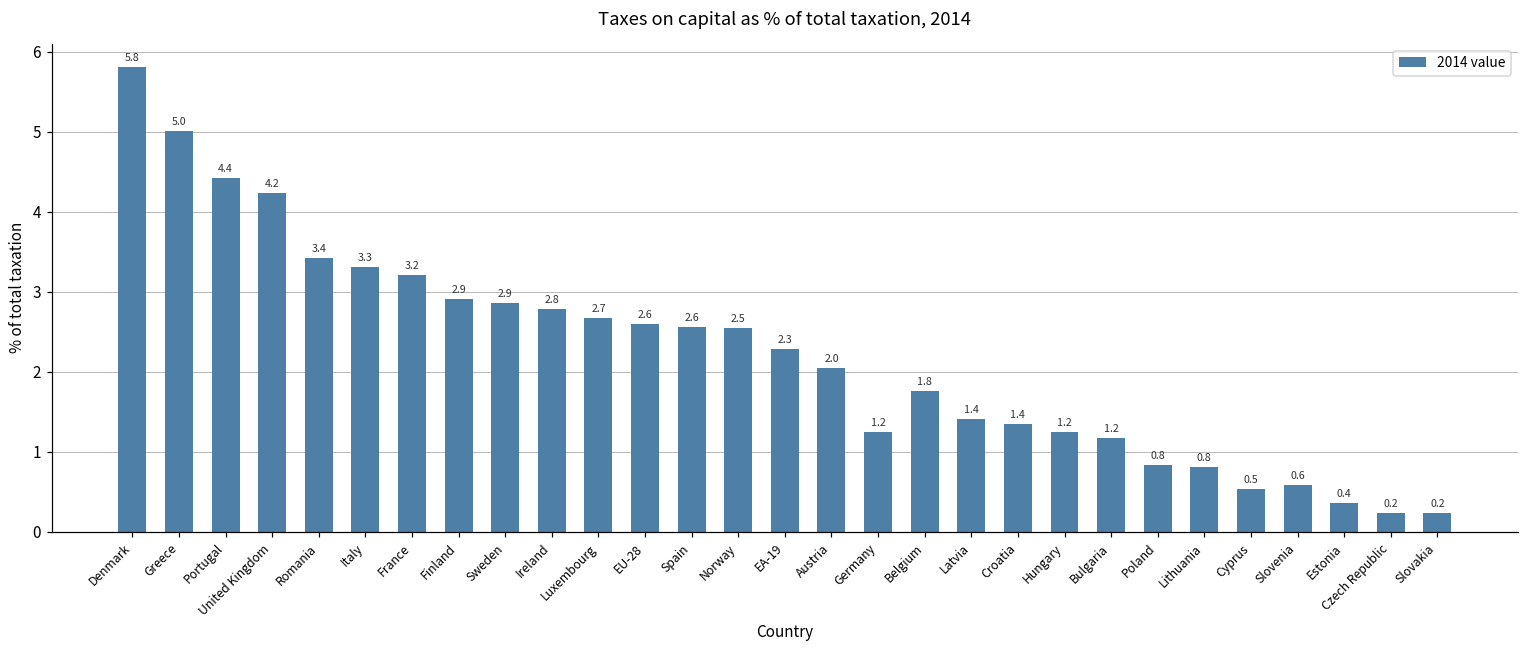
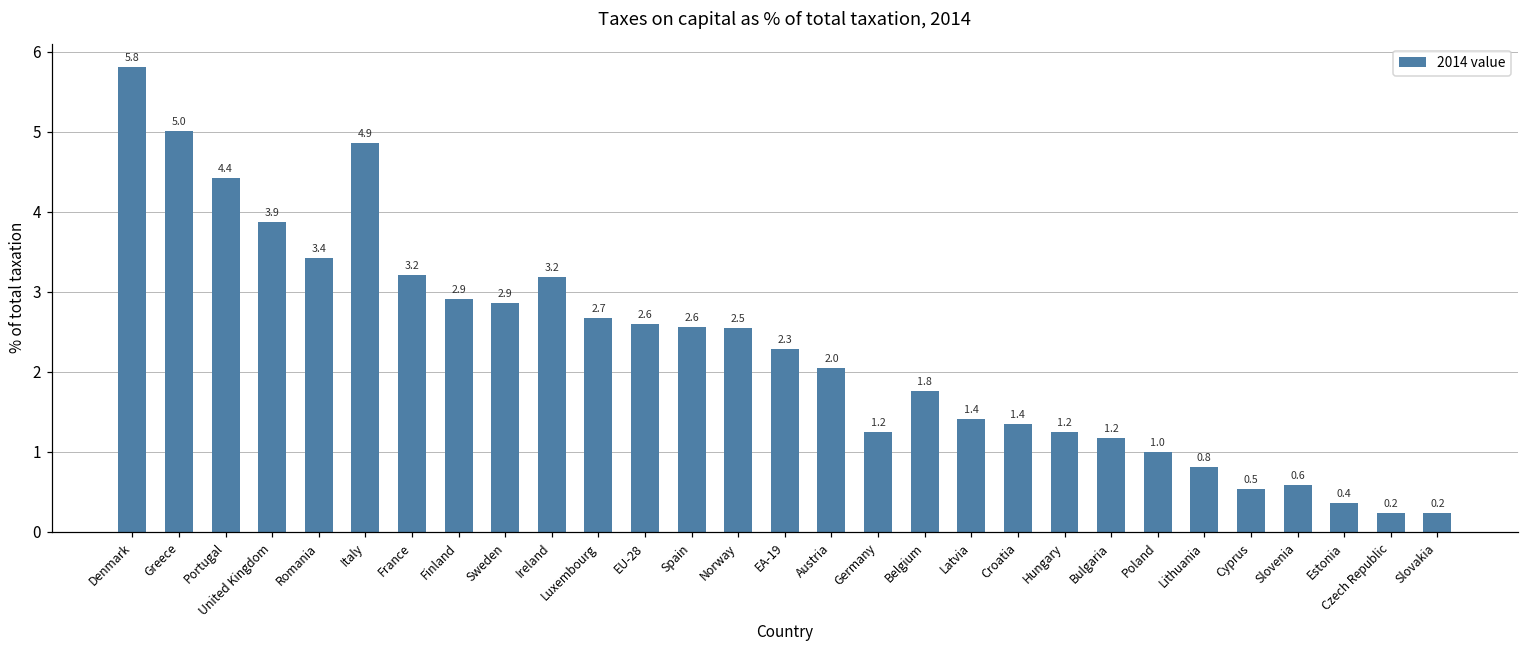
United Kingdom: 4.2 -> 3.9
Italy: 3.3 -> 4.9
Ireland: 2.8 -> 3.2
Poland: 0.8 -> 1.0
